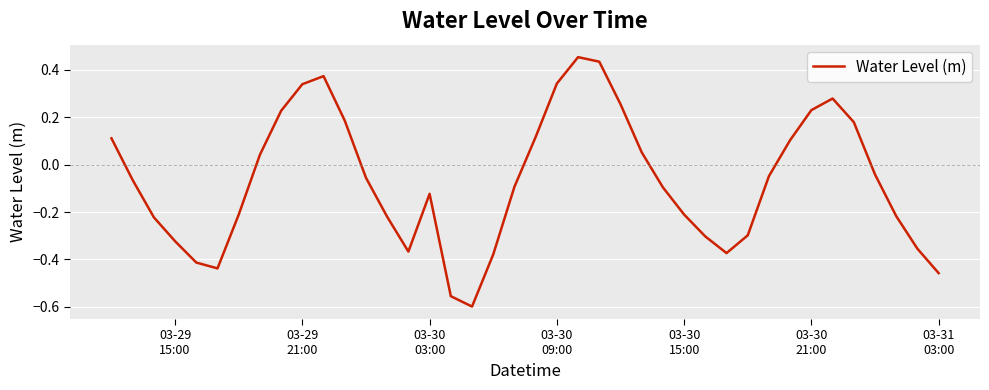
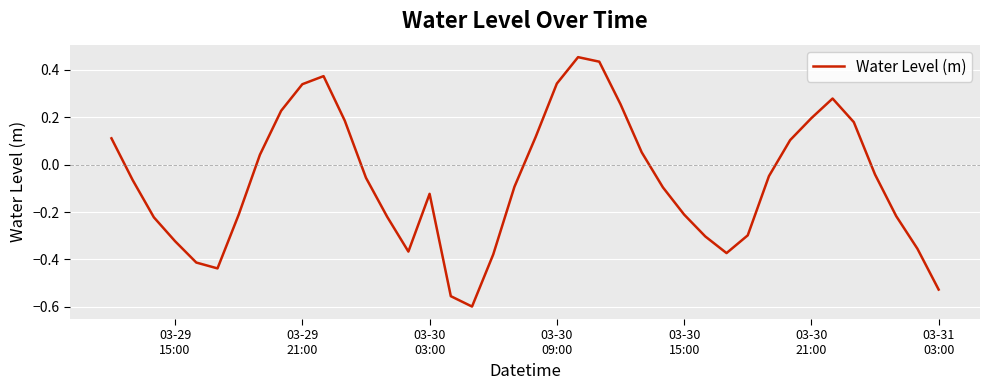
03-30 21:00: 0.23 -> 0.20
03-31 03:00: -0.46 -> -0.53
